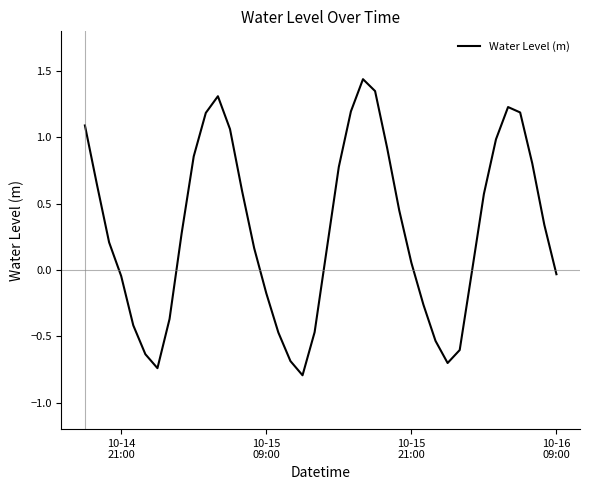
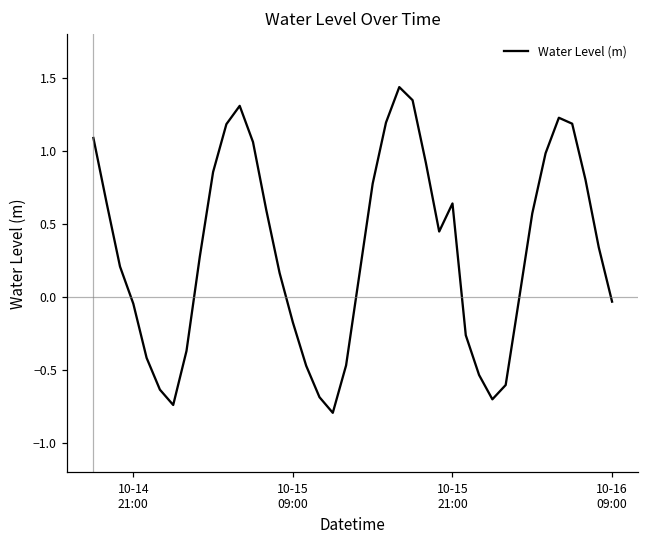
10-15 21:00: 0.06 -> 0.64
